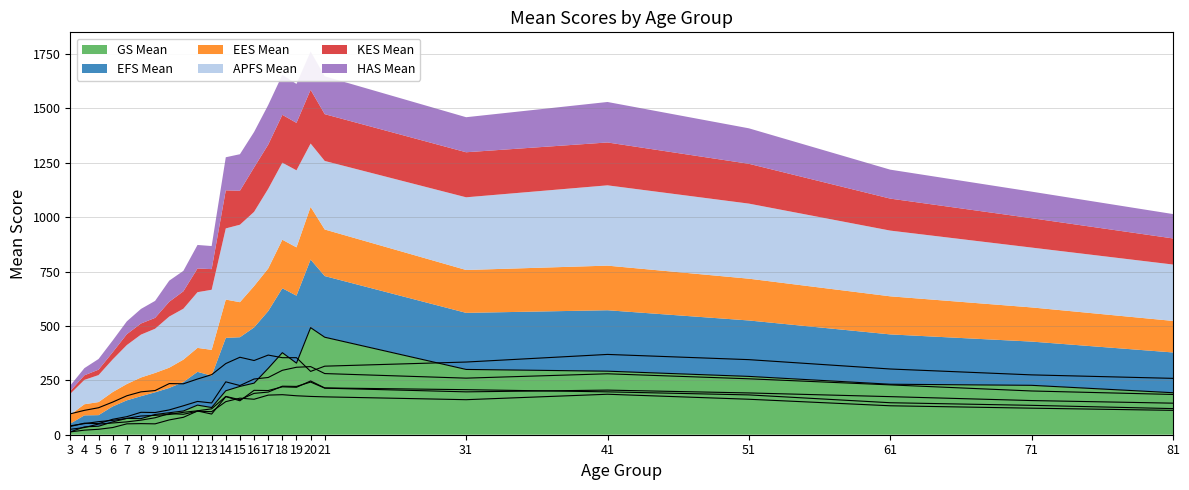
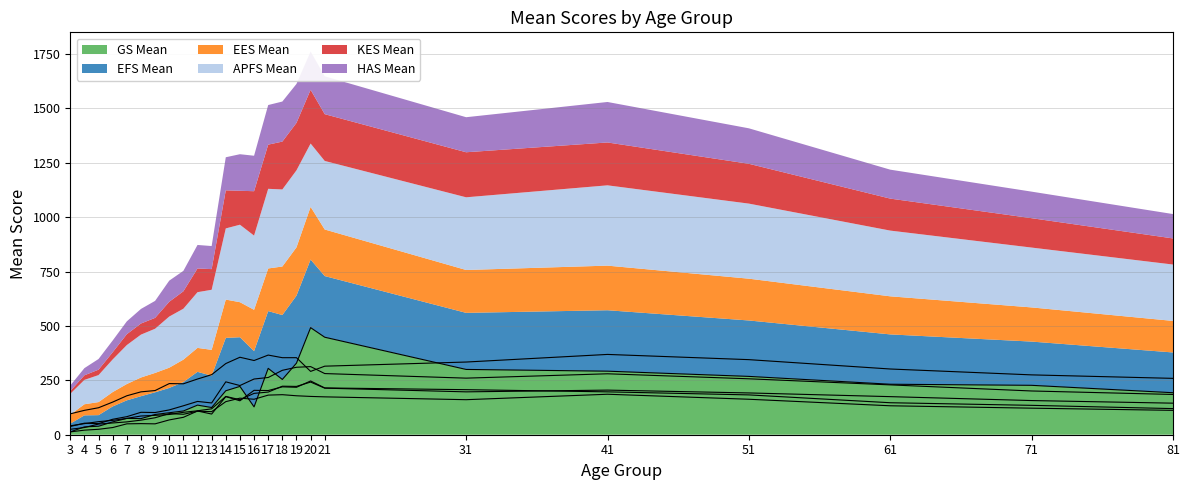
GS Mean, 16: 240 -> 130
GS Mean, 18: 380 -> 250
